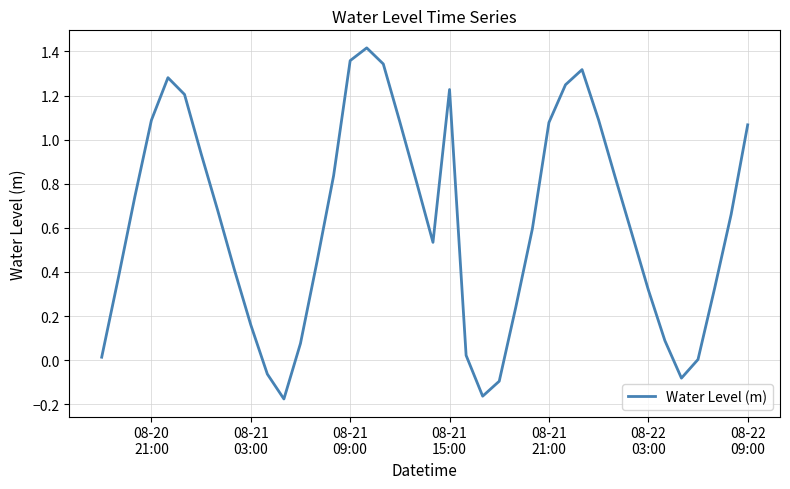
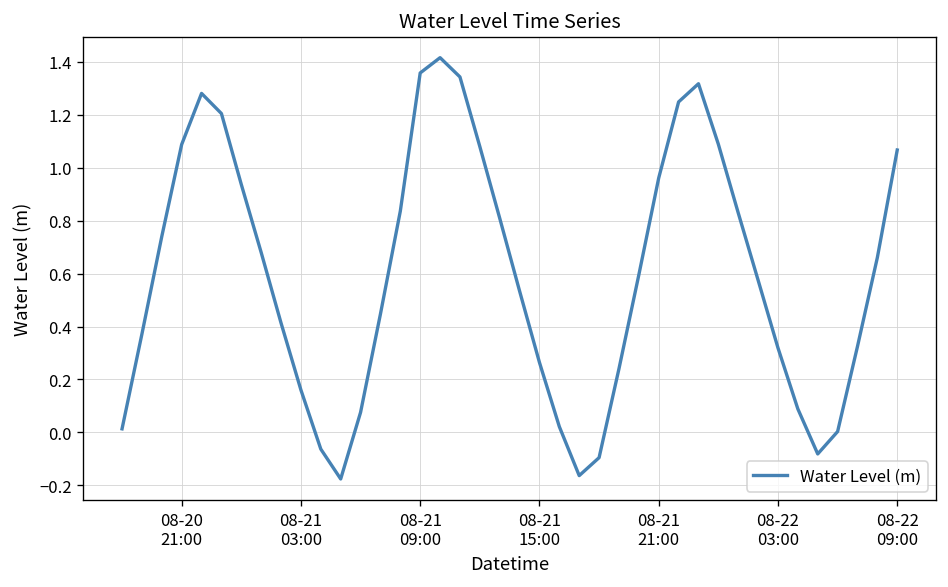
08-21 15:00: 1.23 -> 0.26
08-21 21:00: 1.08 -> 0.96
